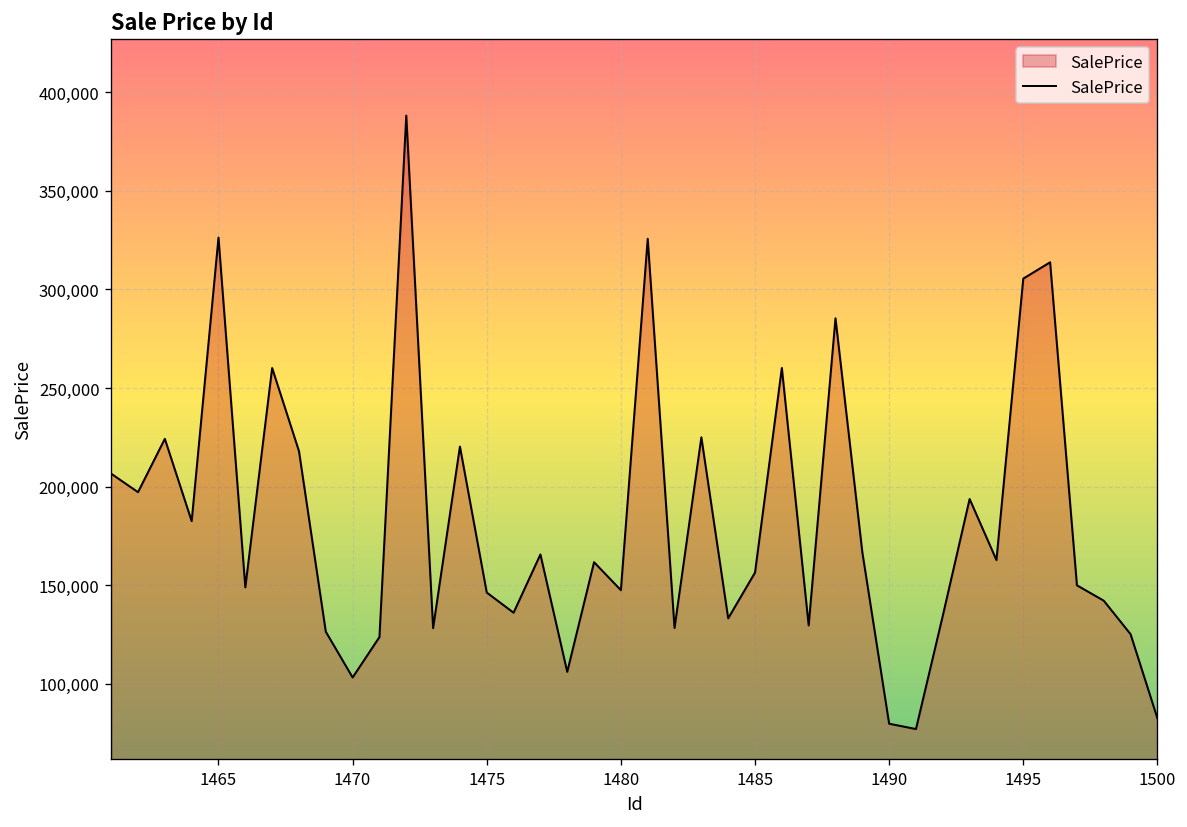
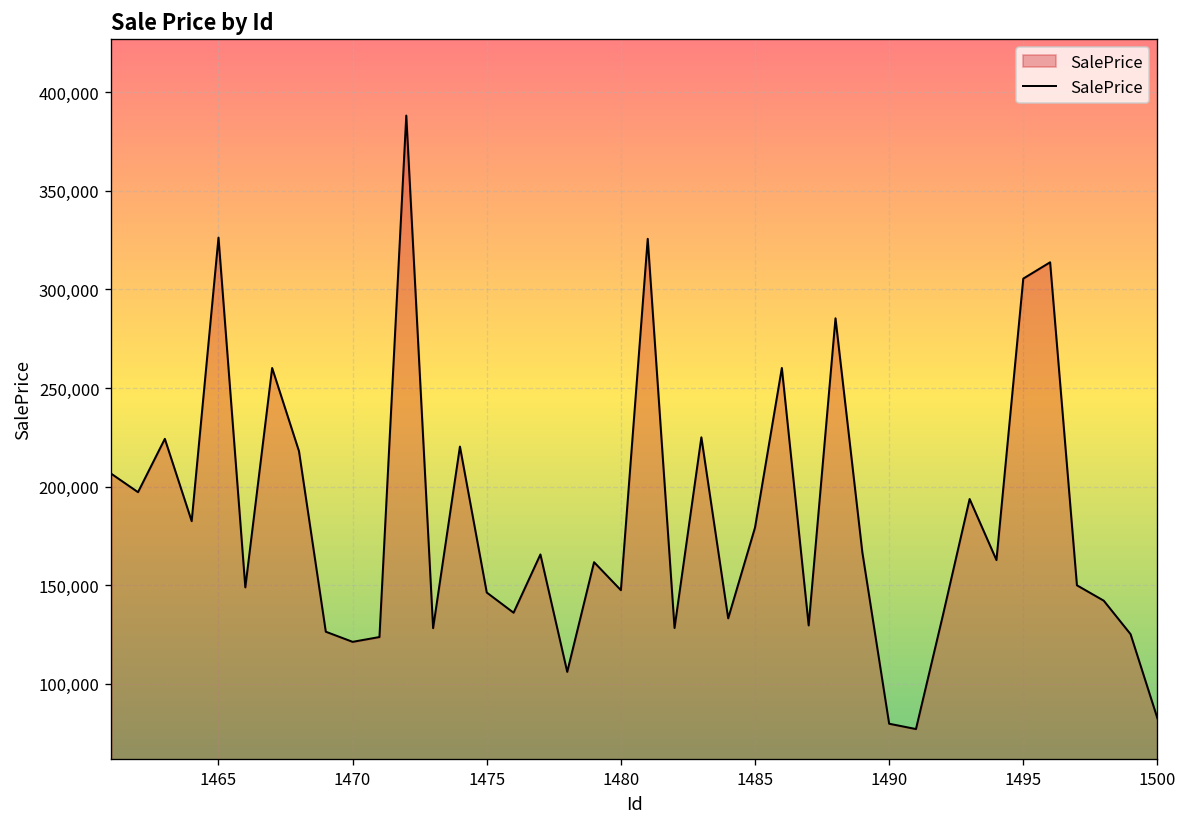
1470: 103,000 -> 121,000
1485: 156,000 -> 179,000
